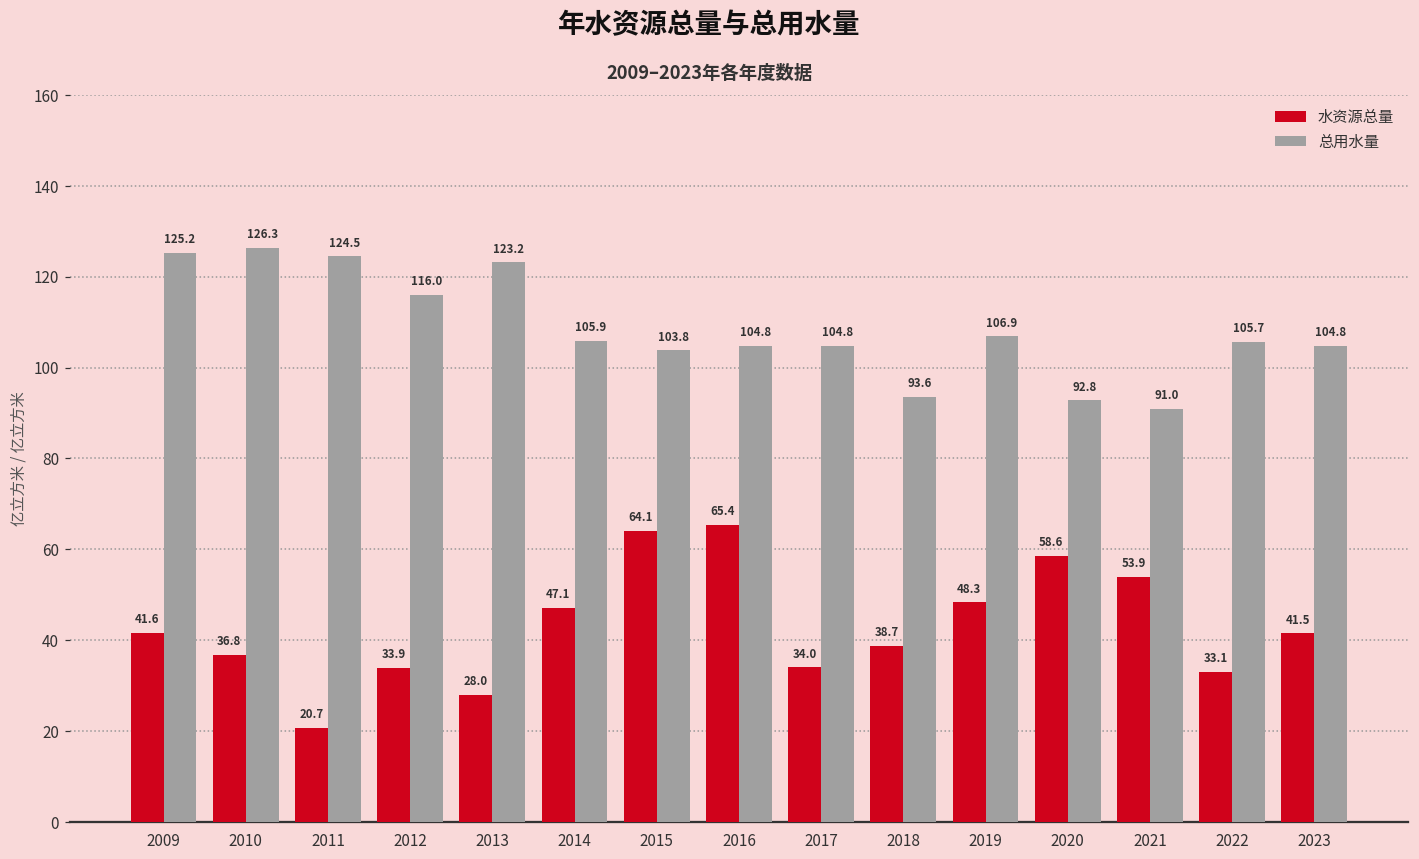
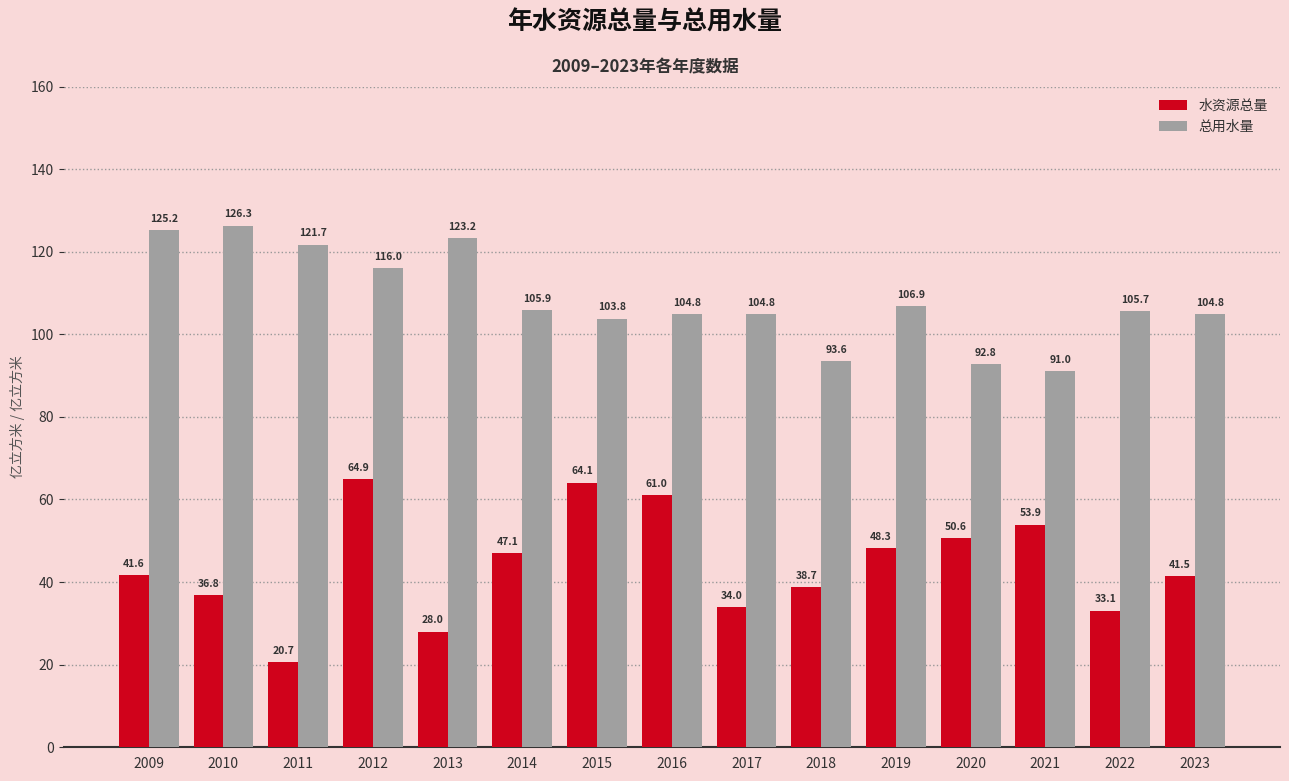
总用水量, 2011: 124.5 -> 121.7
水资源总量, 2012: 33.9 -> 64.9
水资源总量, 2016: 65.4 -> 61.0
水资源总量, 2020: 58.6 -> 50.6
